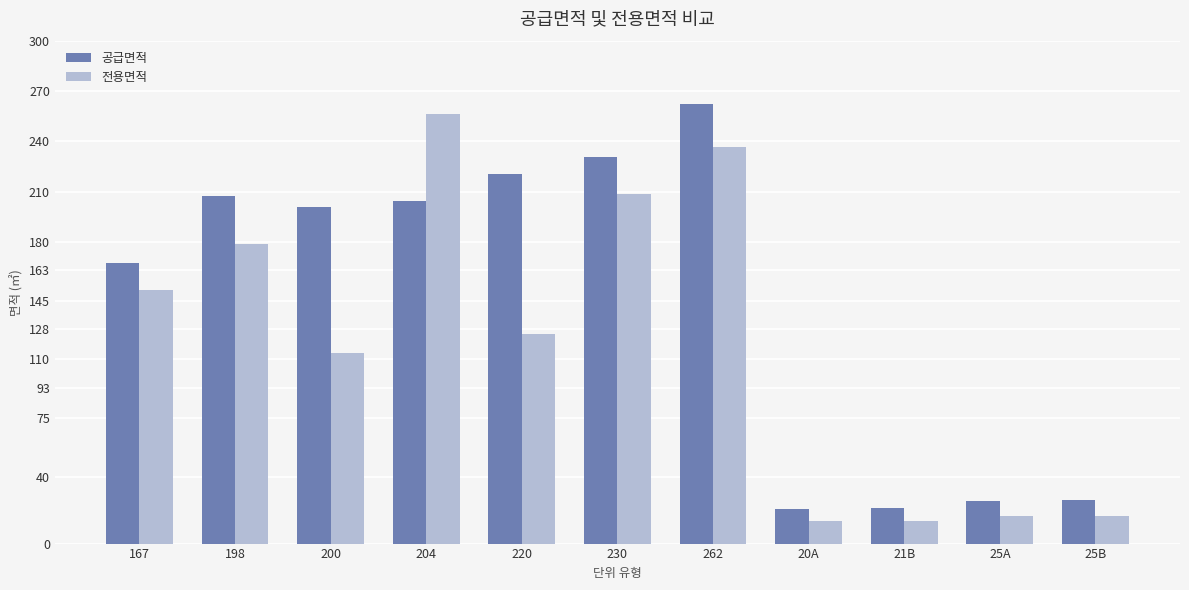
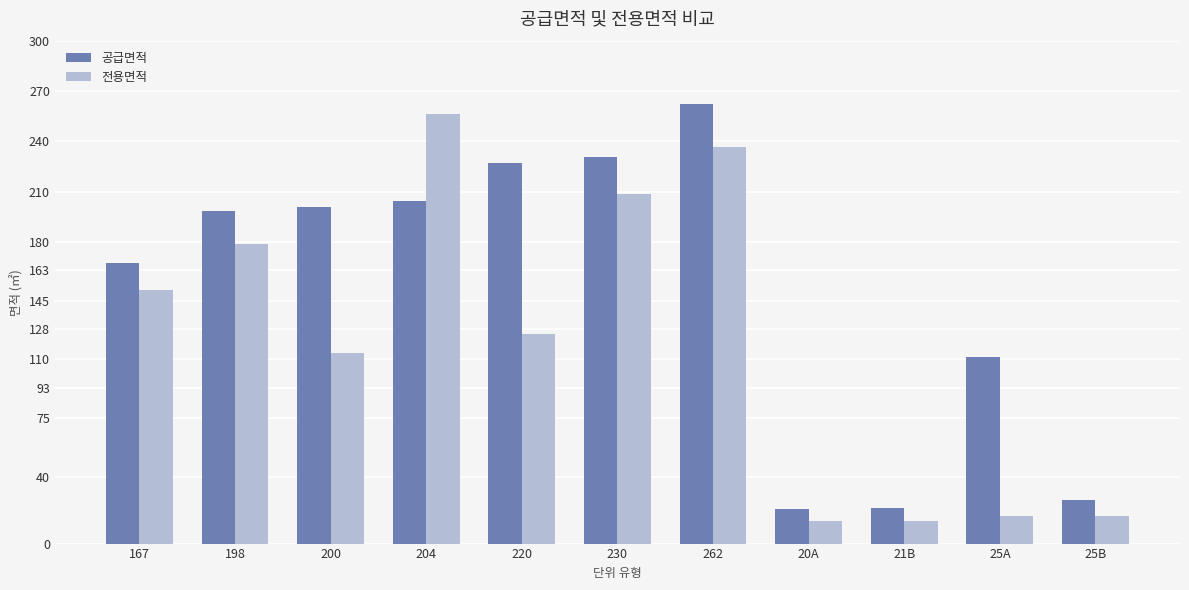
공급면적, 198: 208 -> 198
공급면적, 220: 220 -> 227
공급면적, 25A: 25 -> 111
